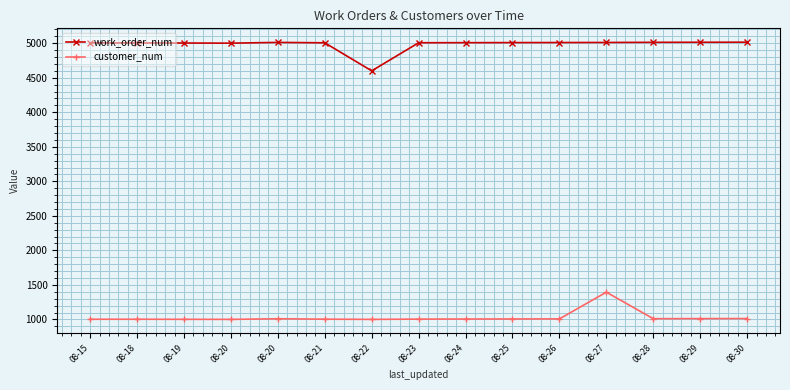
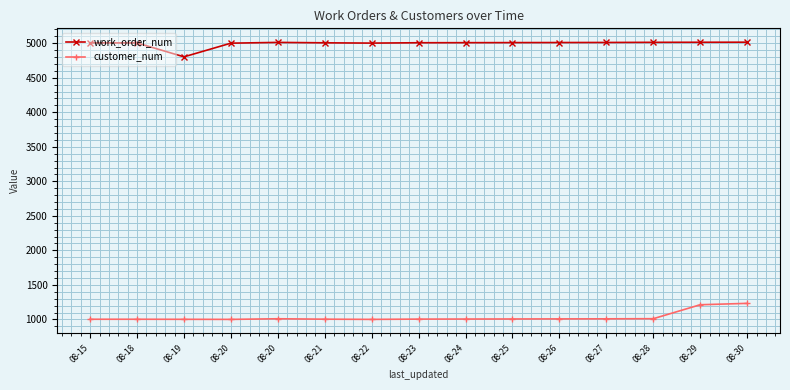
work_order_num, 08-19: 5000 -> 4800
work_order_num, 08-22: 4600 -> 5000
customer_num, 08-27: 1400 -> 1000
customer_num, 08-29: 1000 -> 1200
customer_num, 08-30: 1000 -> 1200
